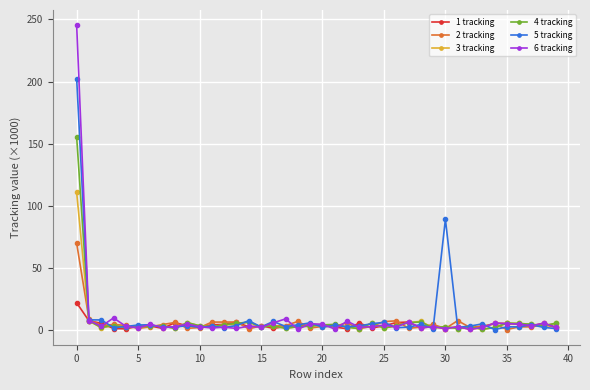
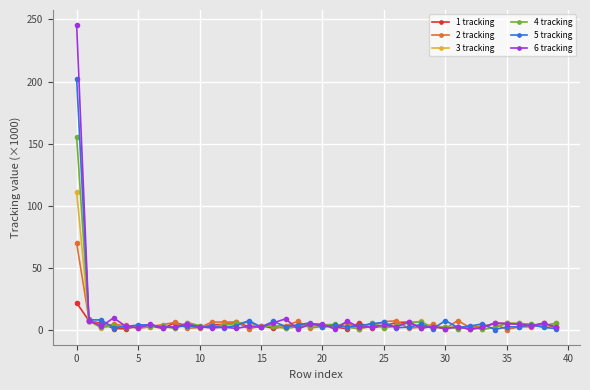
5 tracking, 30: 89 -> 7
